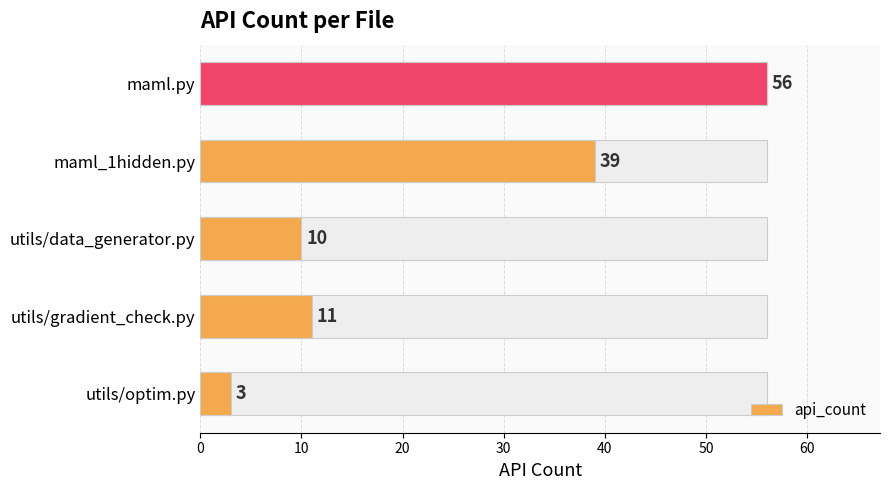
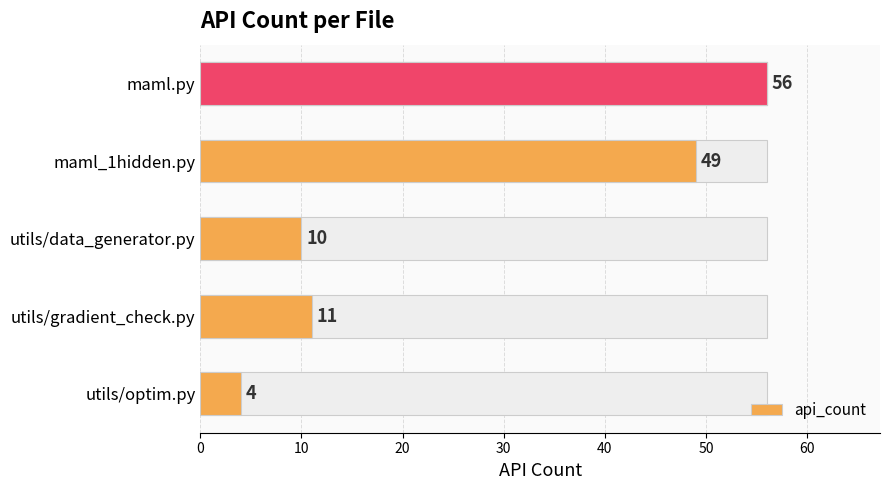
api_count, maml_1hidden.py: 39 -> 49
api_count, utils/optim.py: 3 -> 4
